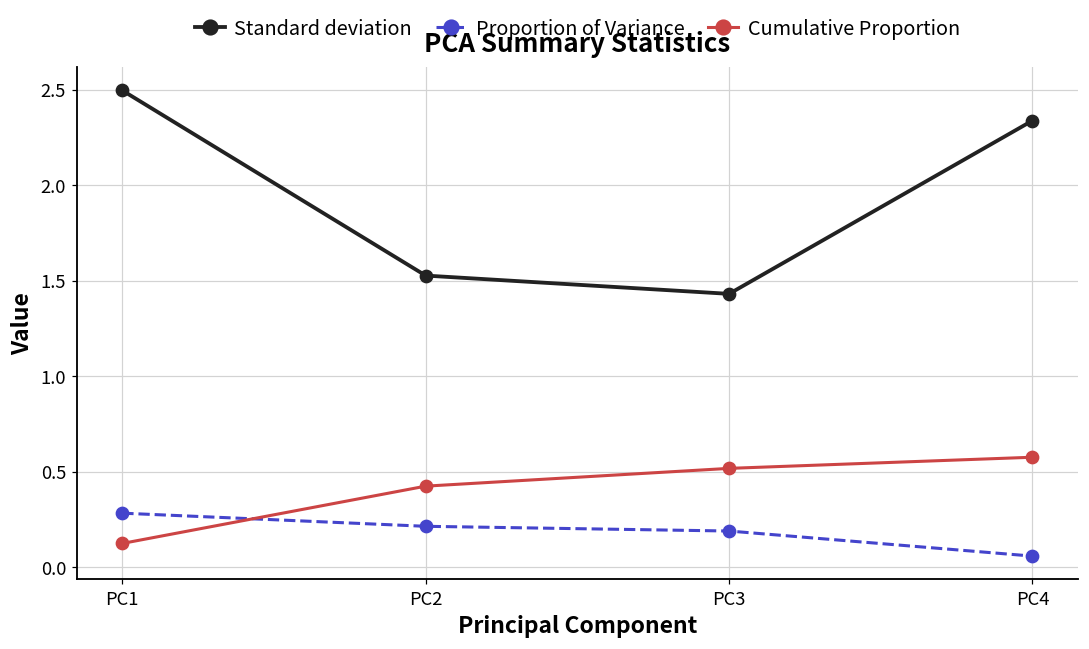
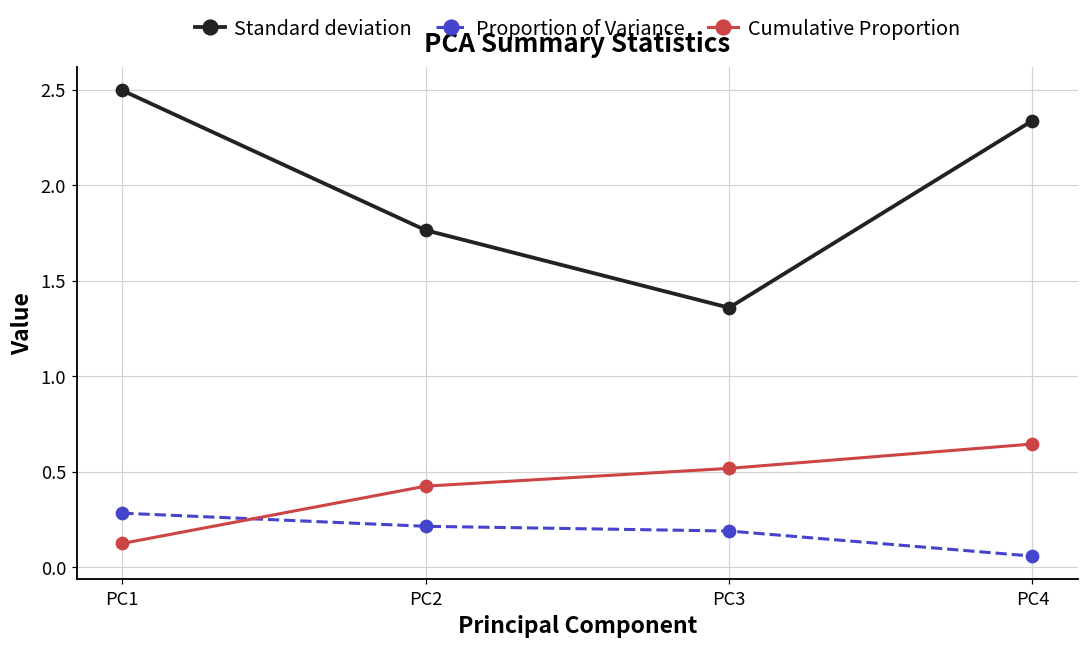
Standard deviation, PC2: 1.53 -> 1.76
Standard deviation, PC3: 1.43 -> 1.36
Cumulative Proportion, PC4: 0.58 -> 0.64
